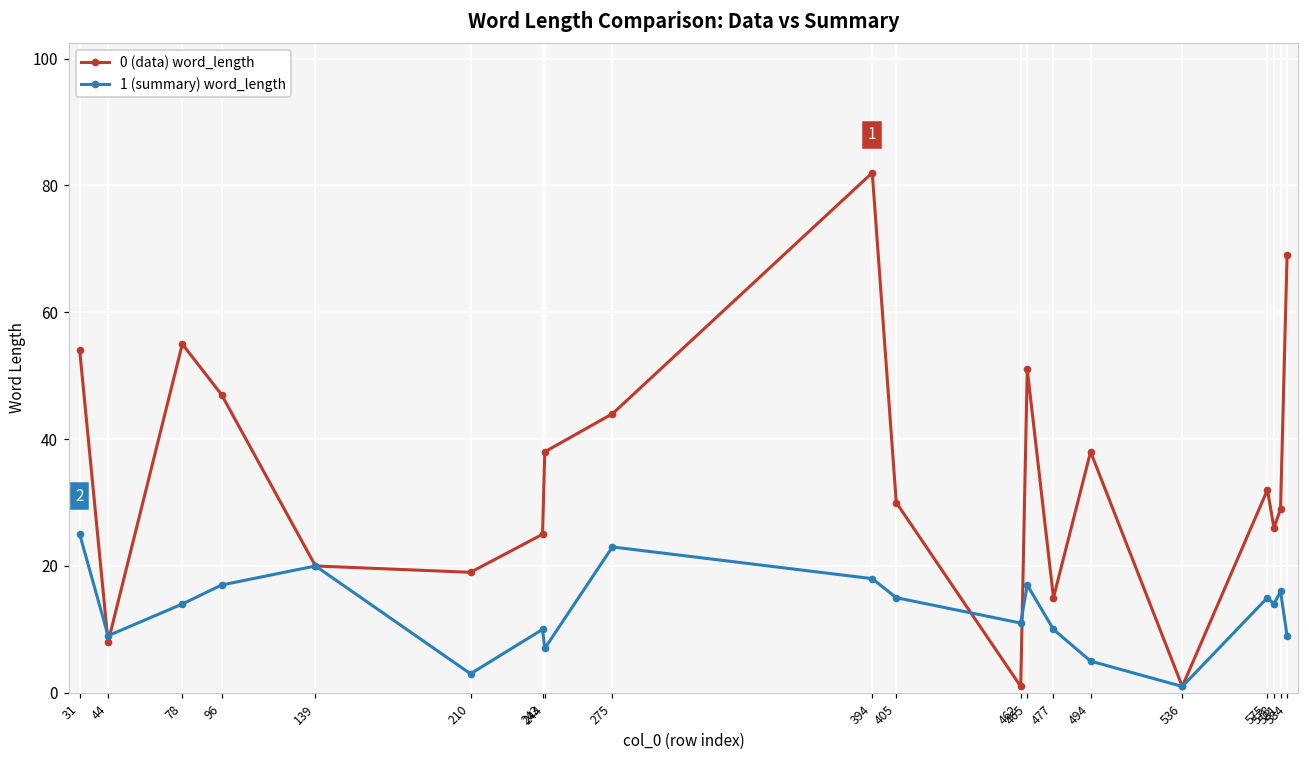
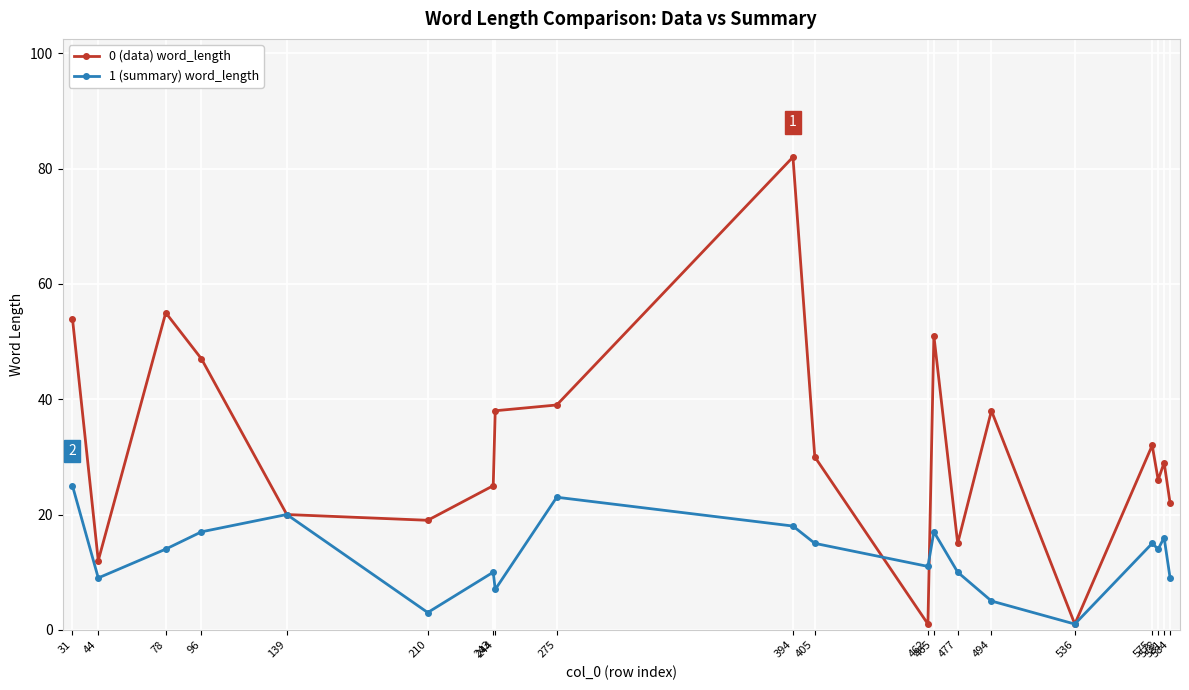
0 (data) word_length, 44: 8 -> 12
0 (data) word_length, 275: 44 -> 39
0 (data) word_length, 584: 69 -> 22
